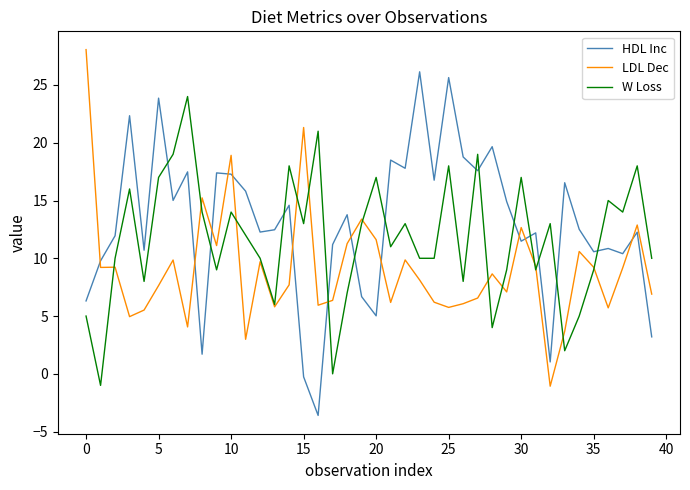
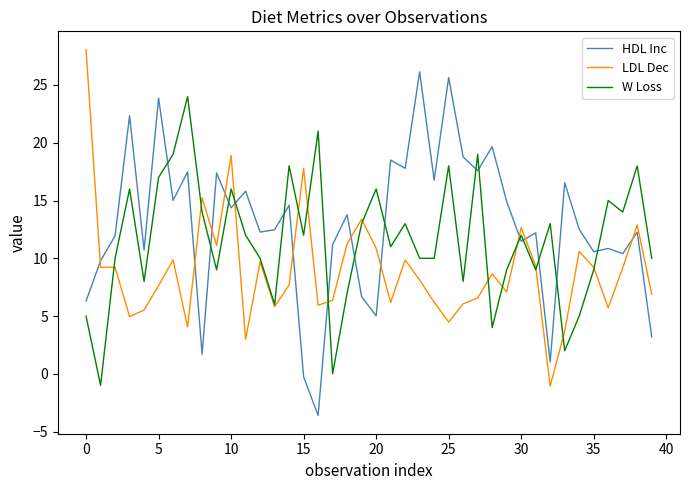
HDL Inc, 10: 17.3 -> 14.4
W Loss, 10: 14 -> 16
LDL Dec, 15: 21.3 -> 17.8
W Loss, 15: 13 -> 12
LDL Dec, 20: 11.6 -> 10.9
W Loss, 20: 17 -> 16
LDL Dec, 25: 5.8 -> 4.5
W Loss, 30: 17 -> 12
